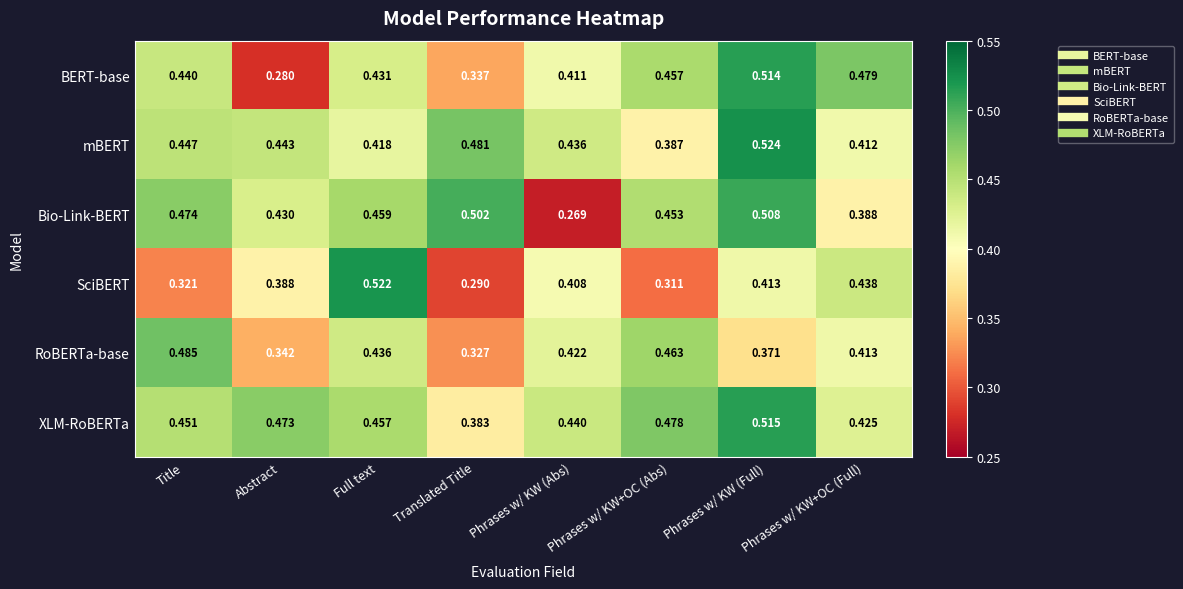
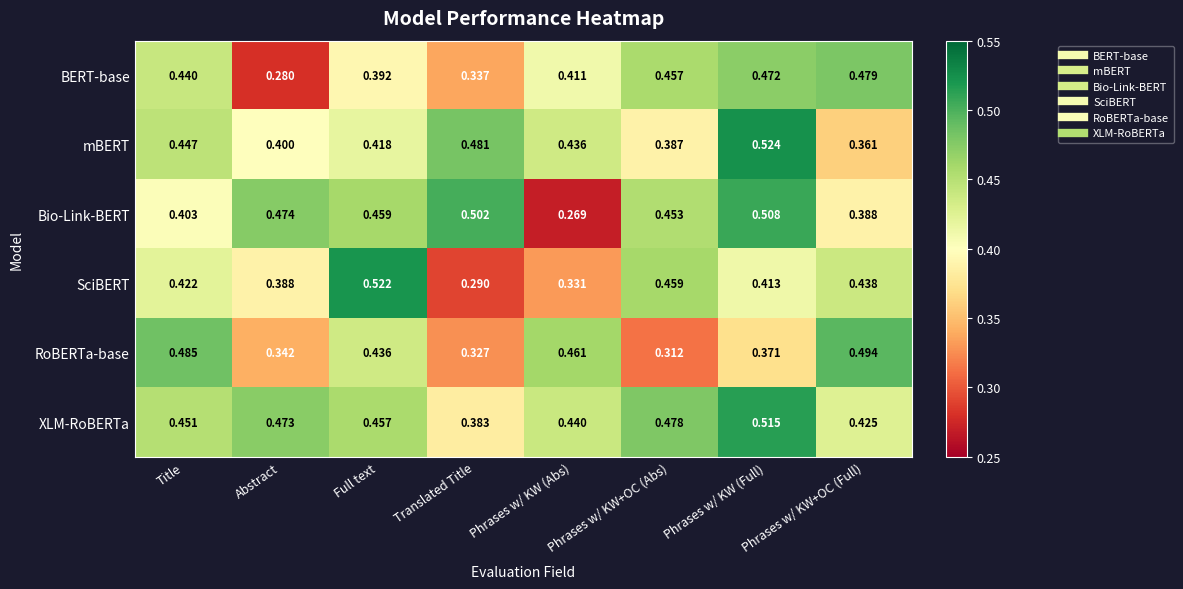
BERT-base, Full text: 0.431 -> 0.392
BERT-base, Phrases w/ KW (Full): 0.514 -> 0.472
mBERT, Abstract: 0.443 -> 0.400
mBERT, Phrases w/ KW+OC (Full): 0.412 -> 0.361
Bio-Link-BERT, Title: 0.474 -> 0.403
Bio-Link-BERT, Abstract: 0.430 -> 0.474
SciBERT, Title: 0.321 -> 0.422
SciBERT, Phrases w/ KW (Abs): 0.408 -> 0.331
SciBERT, Phrases w/ KW+OC (Abs): 0.311 -> 0.459
RoBERTa-base, Phrases w/ KW (Abs): 0.422 -> 0.461
RoBERTa-base, Phrases w/ KW+OC (Abs): 0.463 -> 0.312
RoBERTa-base, Phrases w/ KW+OC (Full): 0.413 -> 0.494
